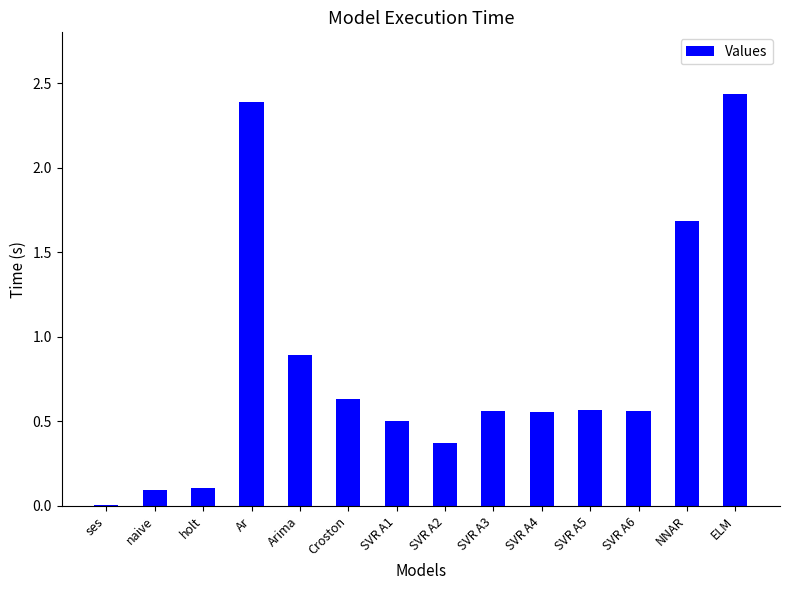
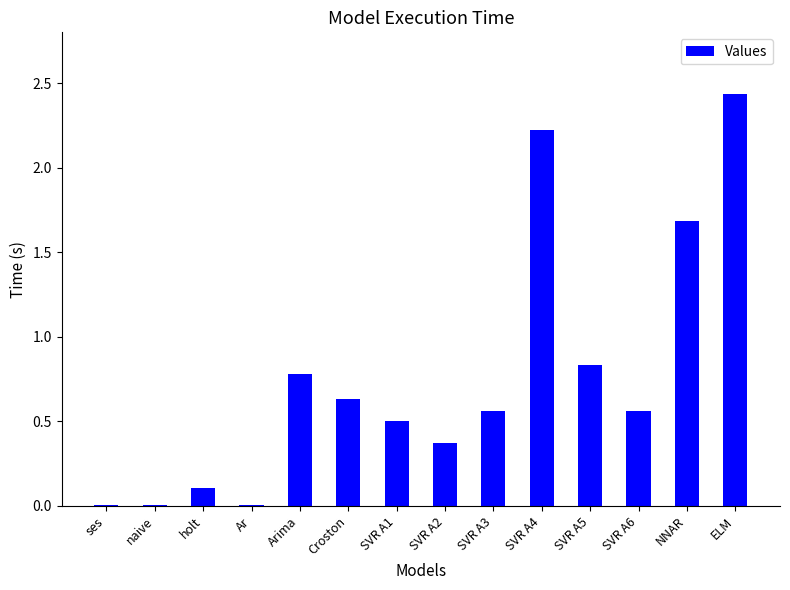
naive: 0.09 -> 0.01
Ar: 2.39 -> 0.00
Arima: 0.89 -> 0.78
SVR A4: 0.56 -> 2.22
SVR A5: 0.56 -> 0.83
